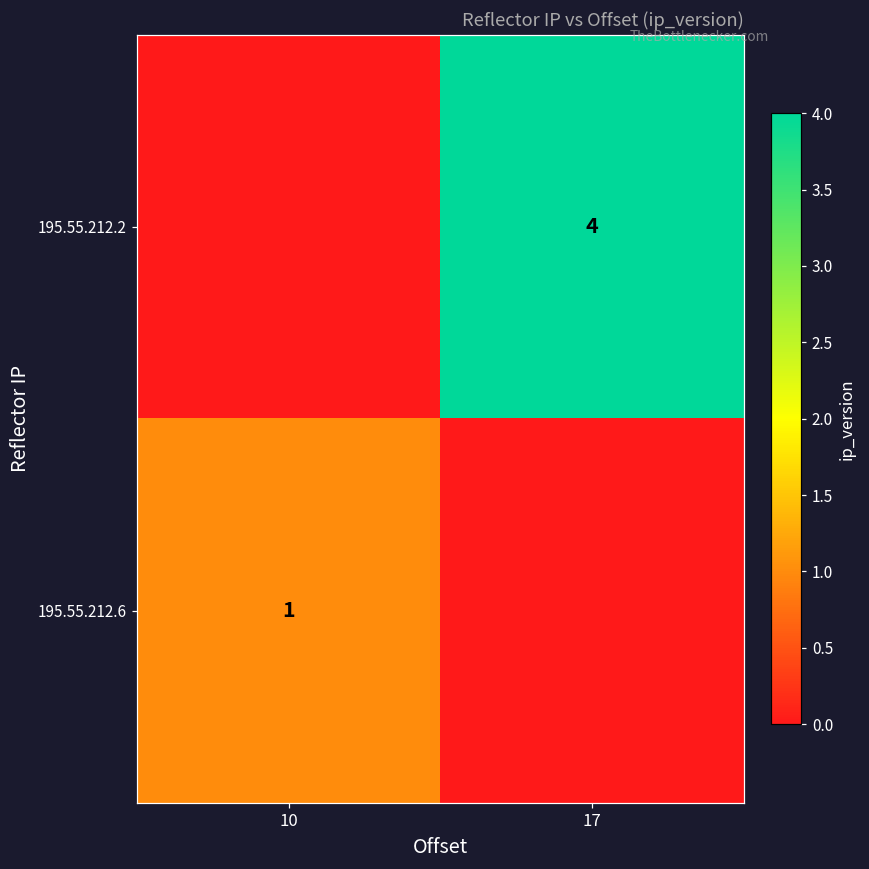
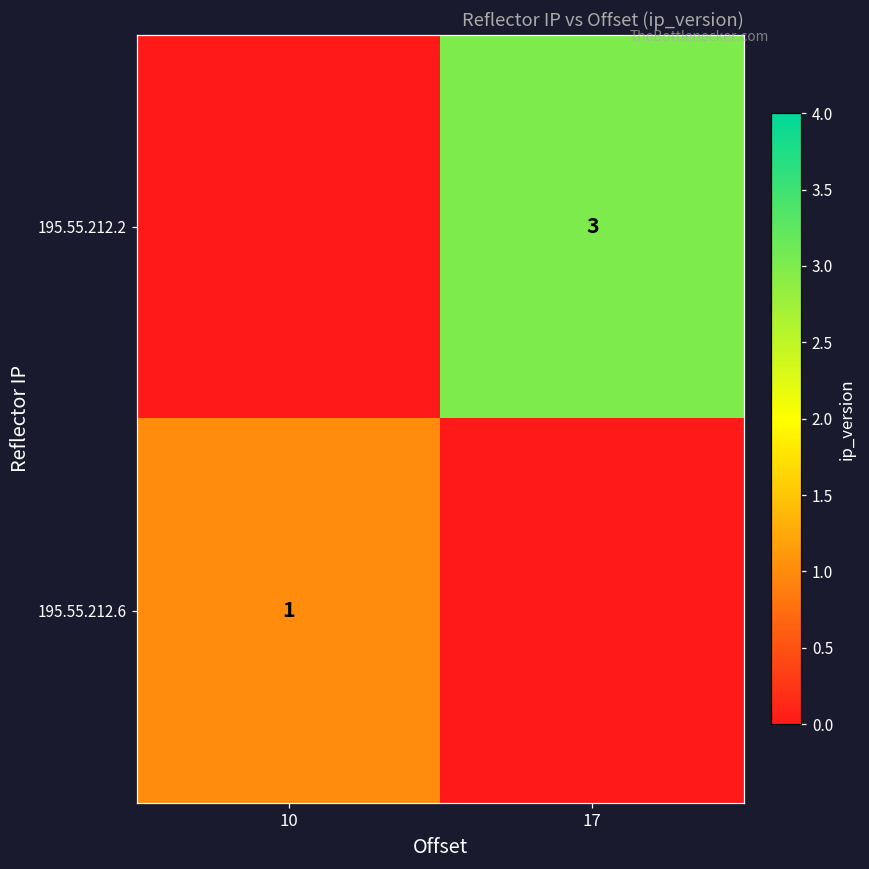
195.55.212.2, 17: 4 -> 3
